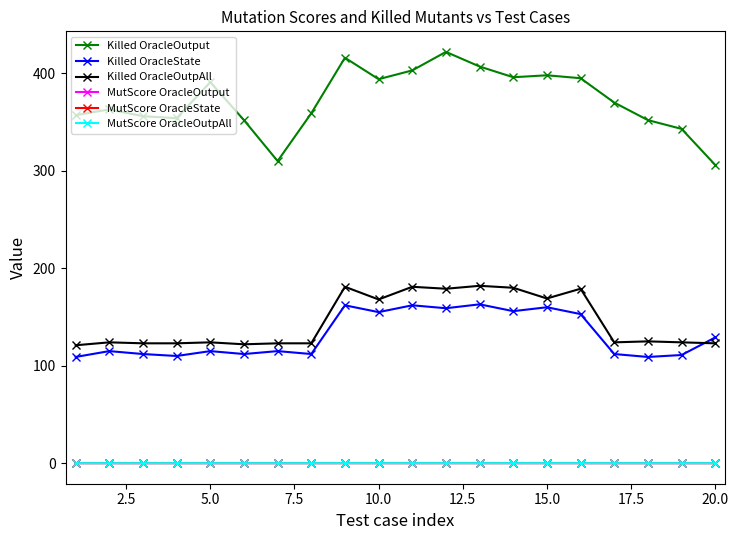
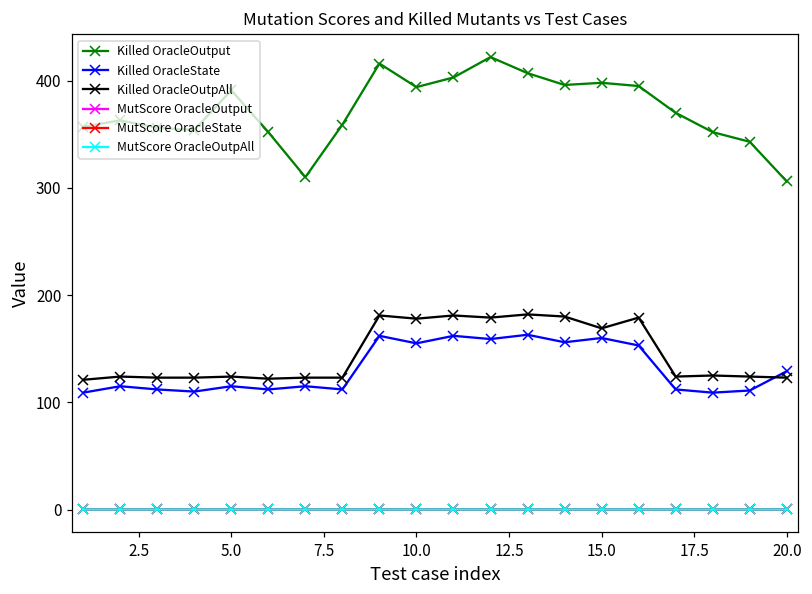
Killed OracleOutpAll, 10.0: 170 -> 180
